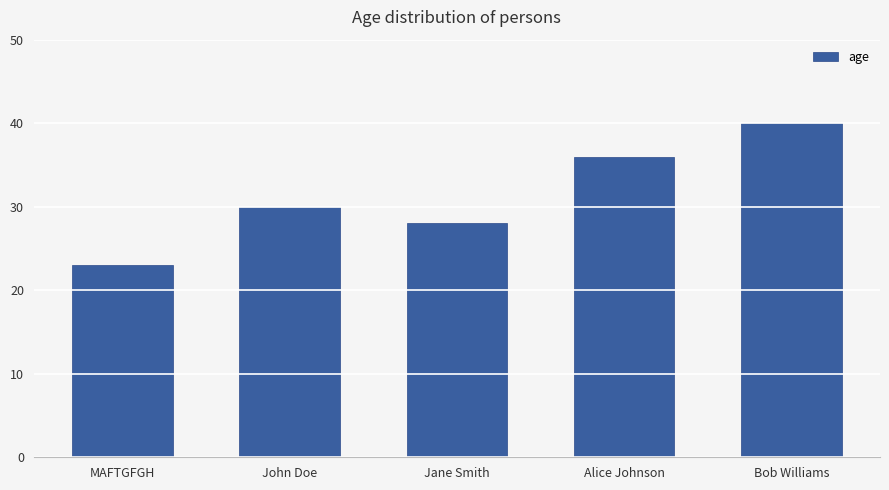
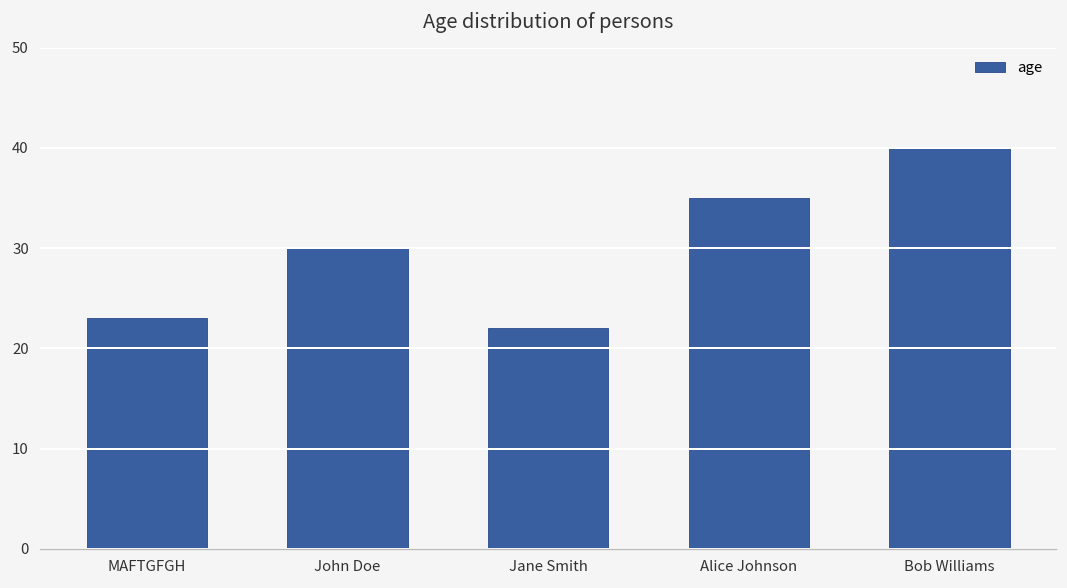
Jane Smith: 28 -> 22
Alice Johnson: 36 -> 35
